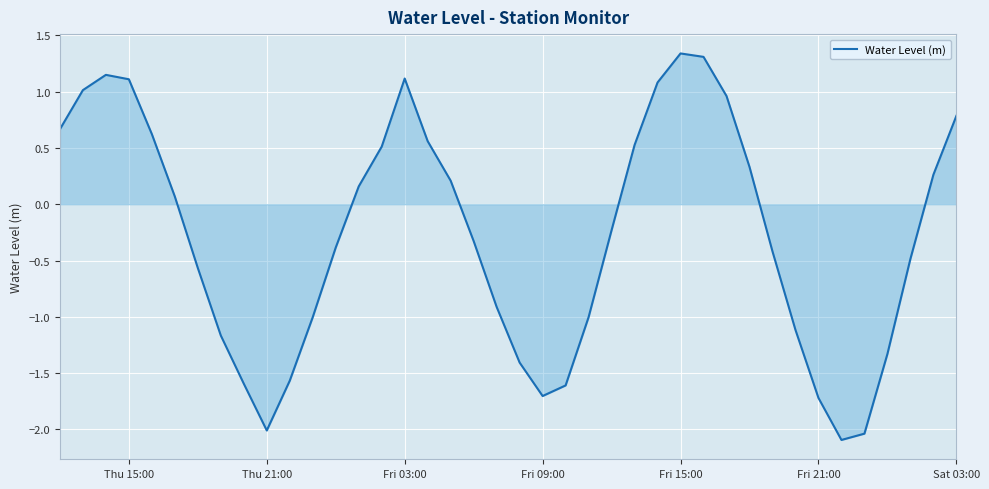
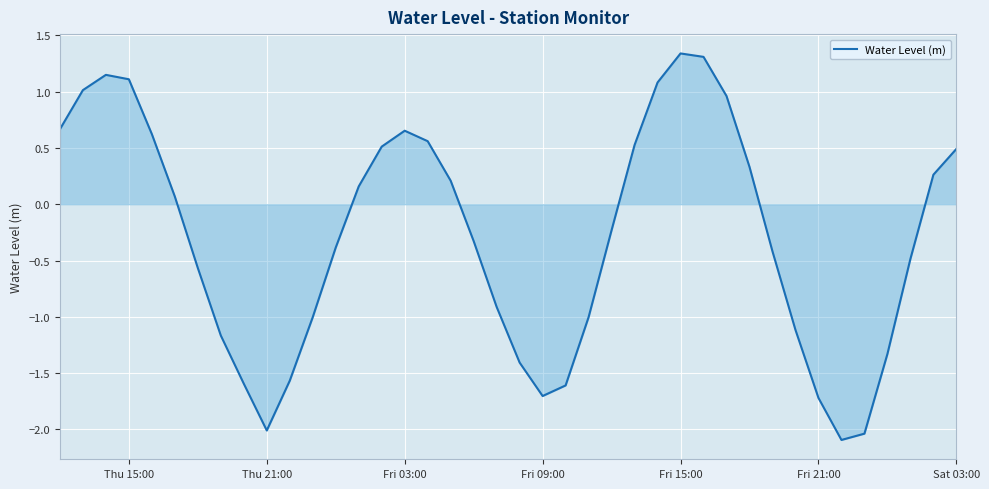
Water Level (m), Fri 03:00: 1.12 -> 0.65
Water Level (m), Sat 03:00: 0.78 -> 0.49
